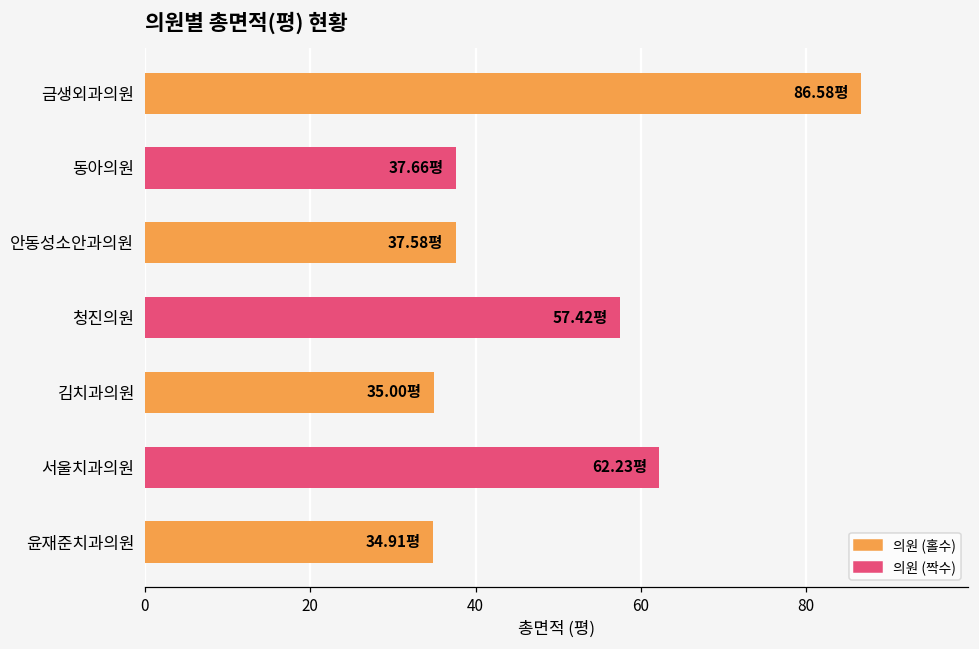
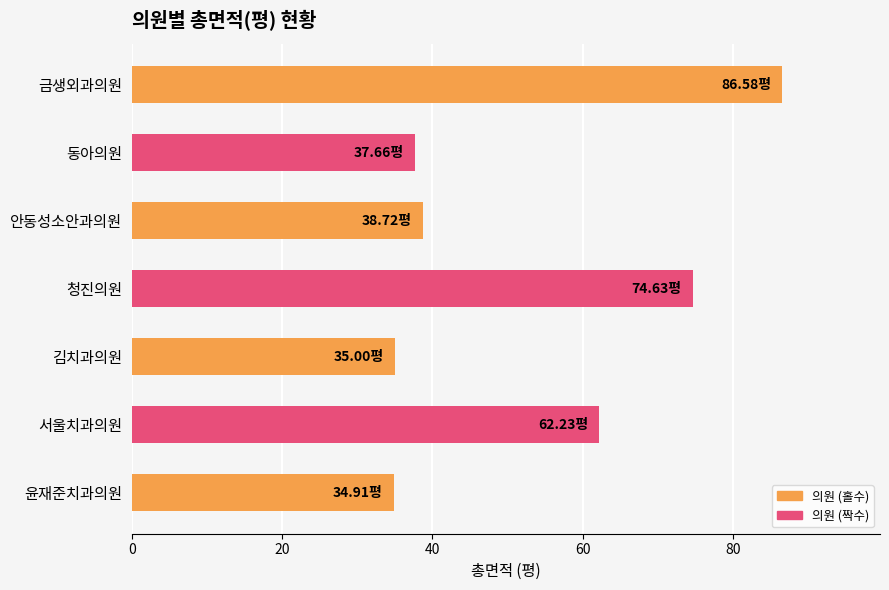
안동성소안과의원: 37.58평 -> 38.72평
청진의원: 57.42평 -> 74.63평
